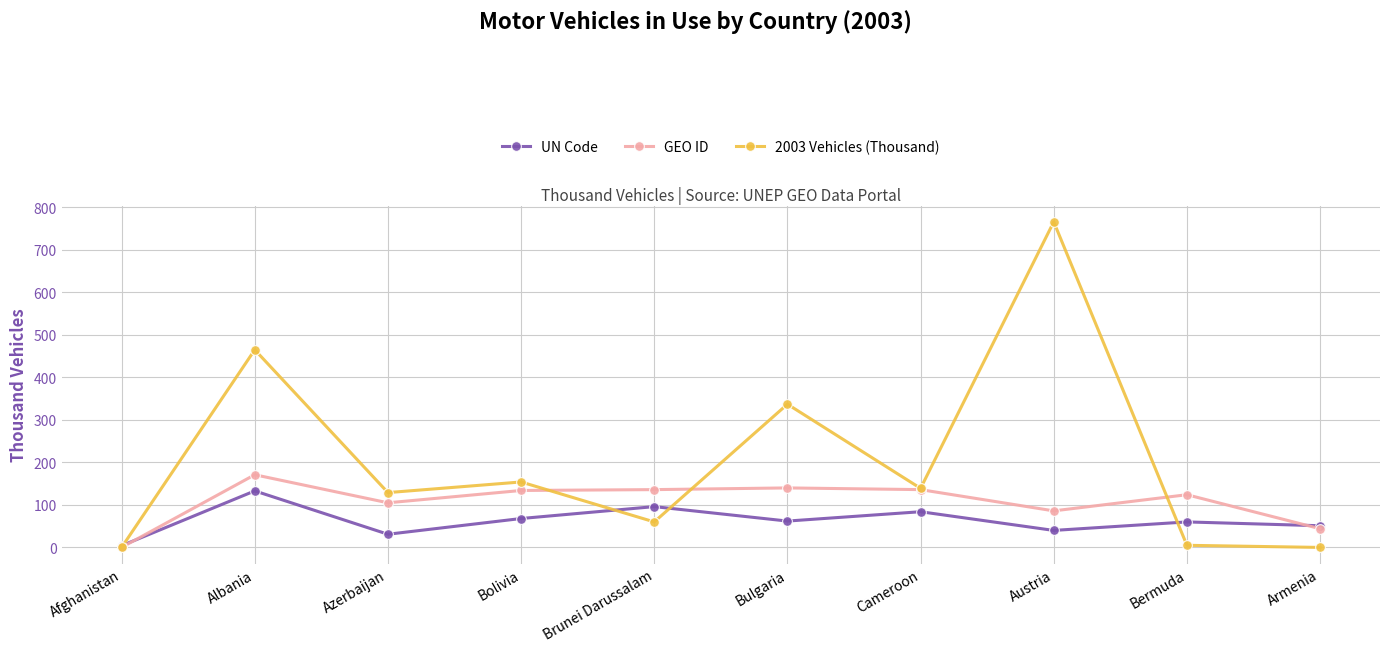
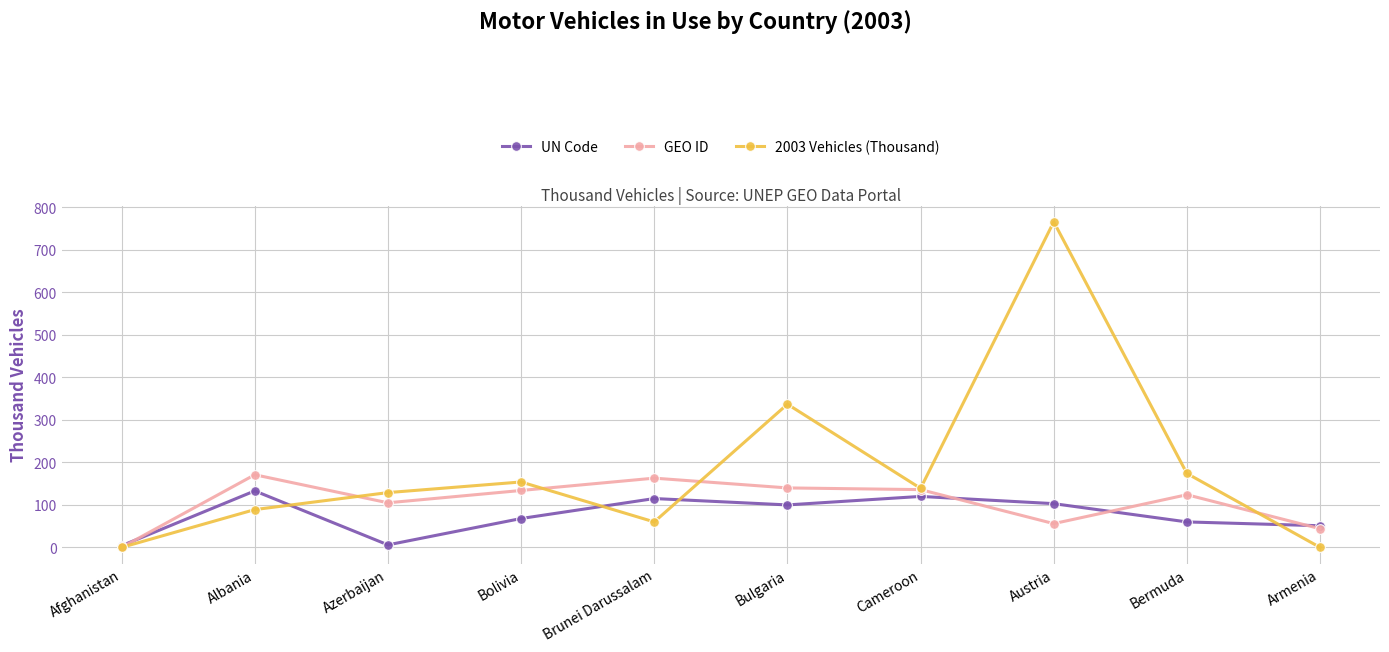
2003 Vehicles (Thousand), Albania: 470 -> 90
UN Code, Azerbaijan: 30 -> 10
UN Code, Brunei Darussalam: 100 -> 120
GEO ID, Brunei Darussalam: 140 -> 160
UN Code, Bulgaria: 60 -> 100
UN Code, Cameroon: 80 -> 120
UN Code, Austria: 40 -> 100
GEO ID, Austria: 90 -> 60
2003 Vehicles (Thousand), Bermuda: 10 -> 170
